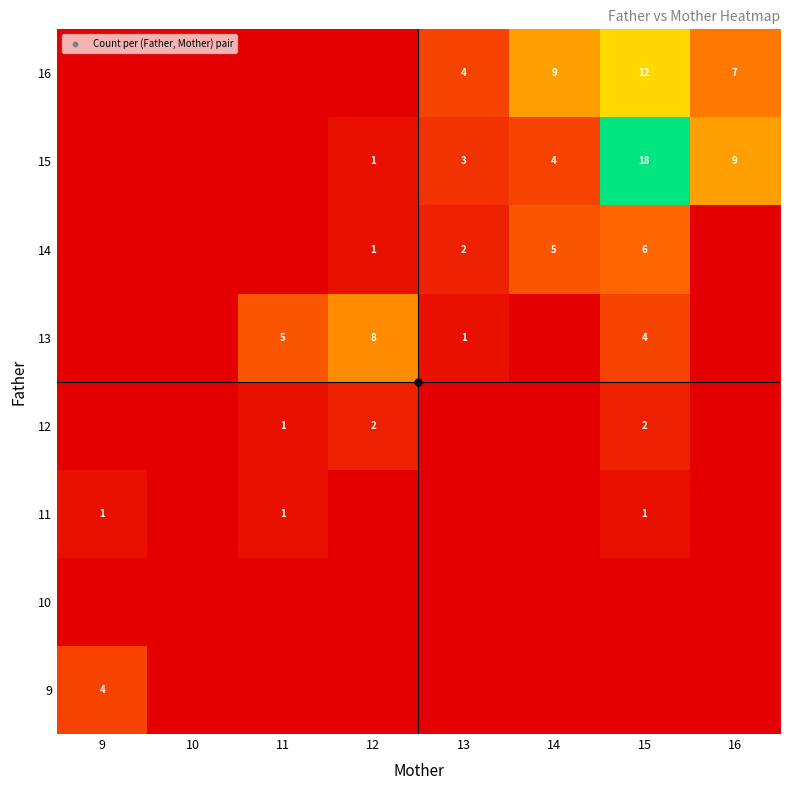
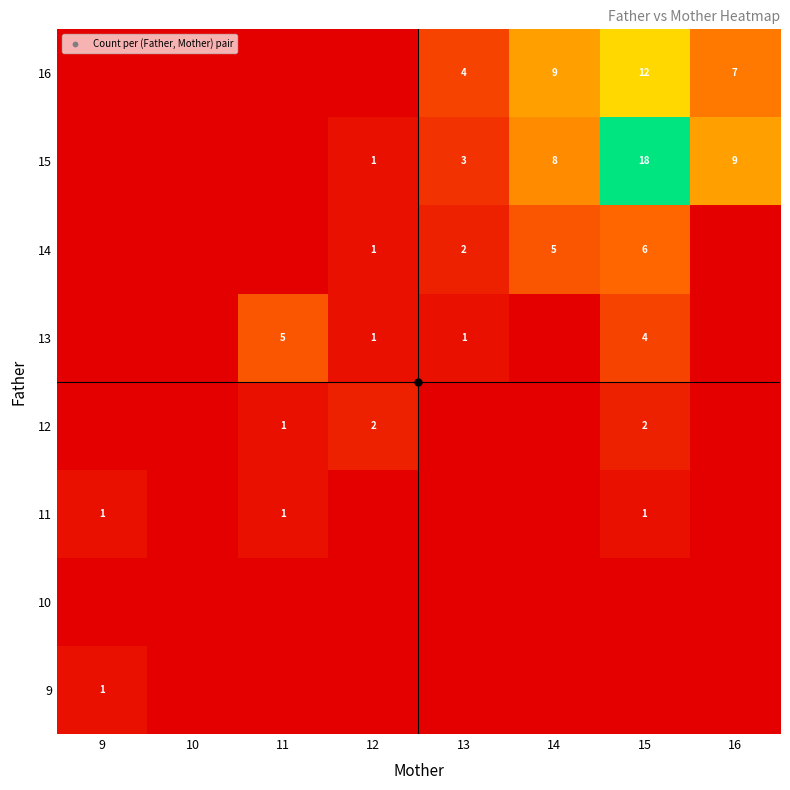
15, 14: 4 -> 8
13, 12: 8 -> 1
9, 9: 4 -> 1
